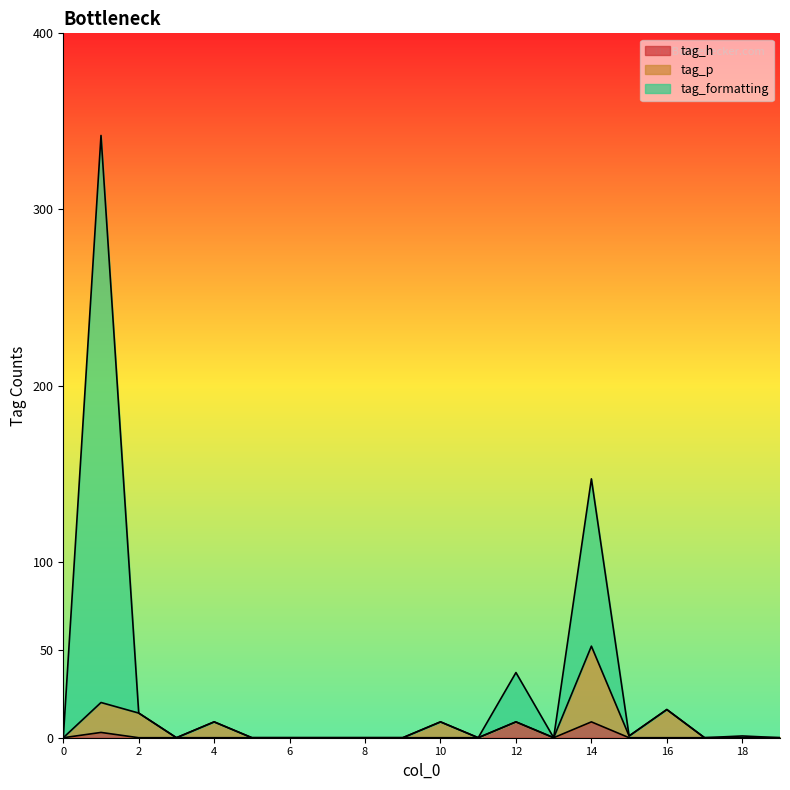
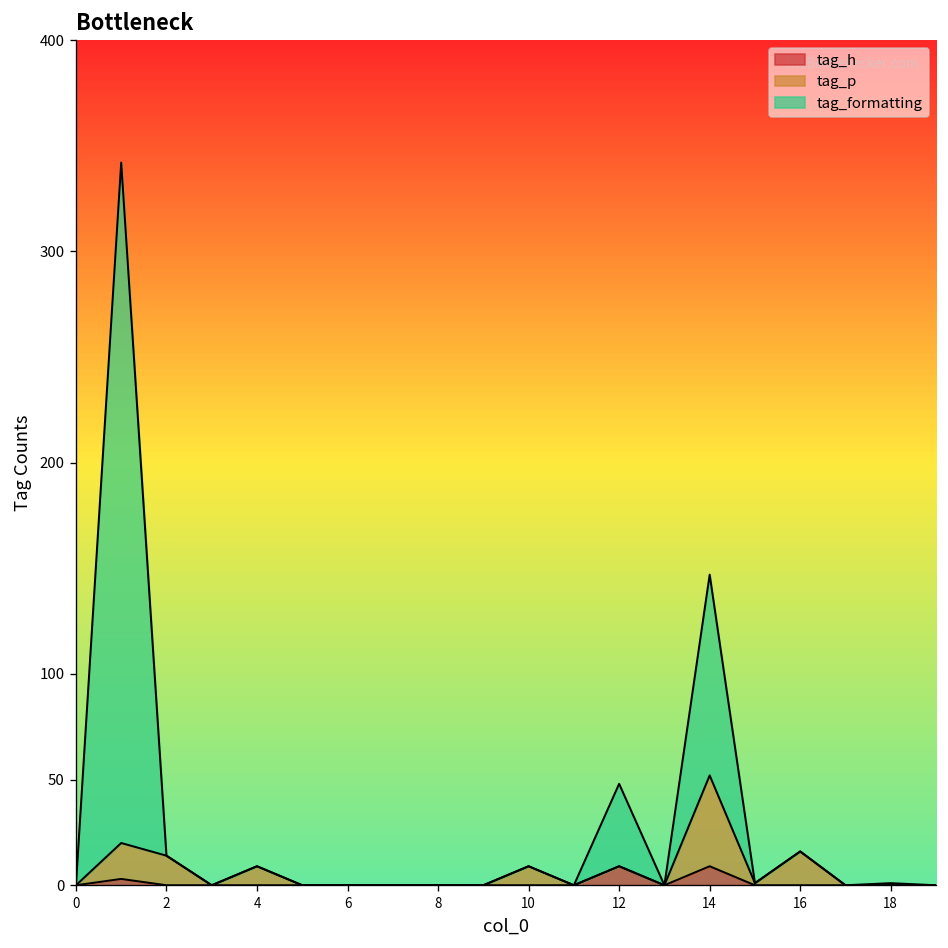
tag_formatting, 12: 28 -> 39
